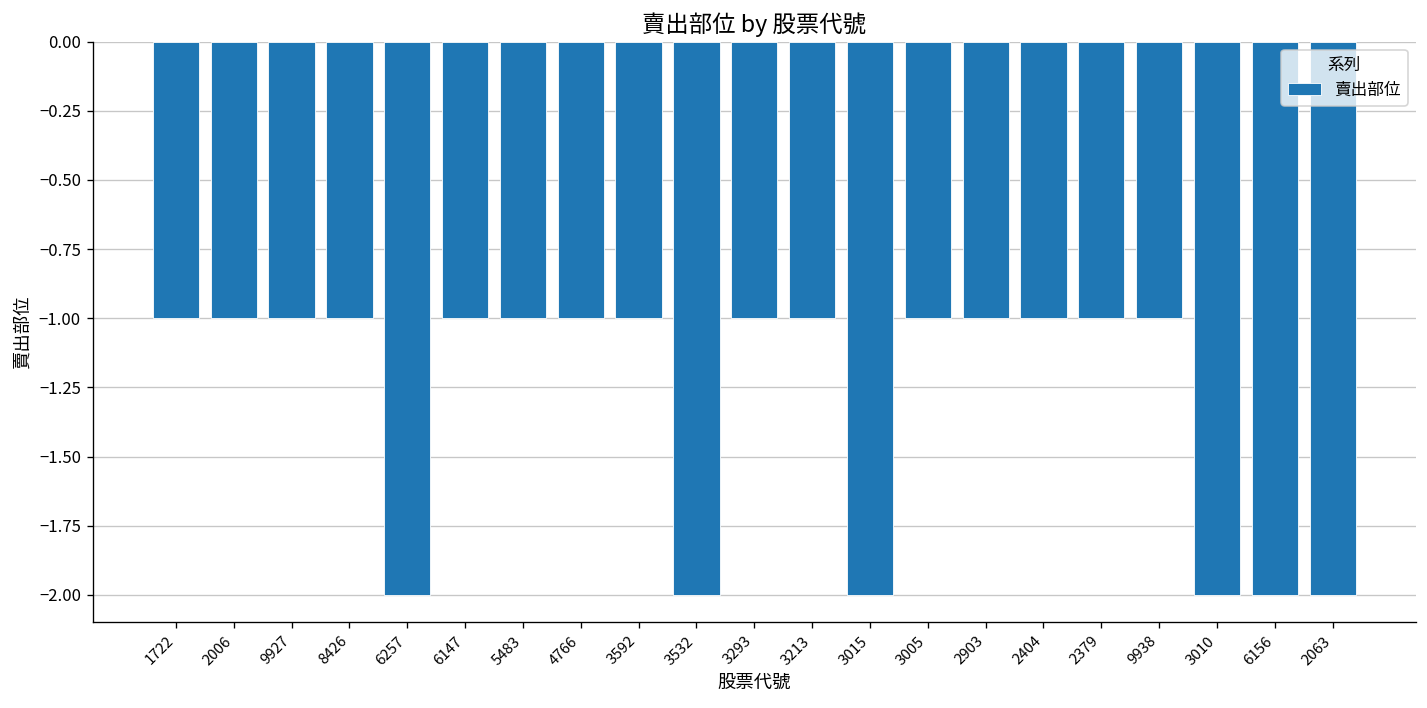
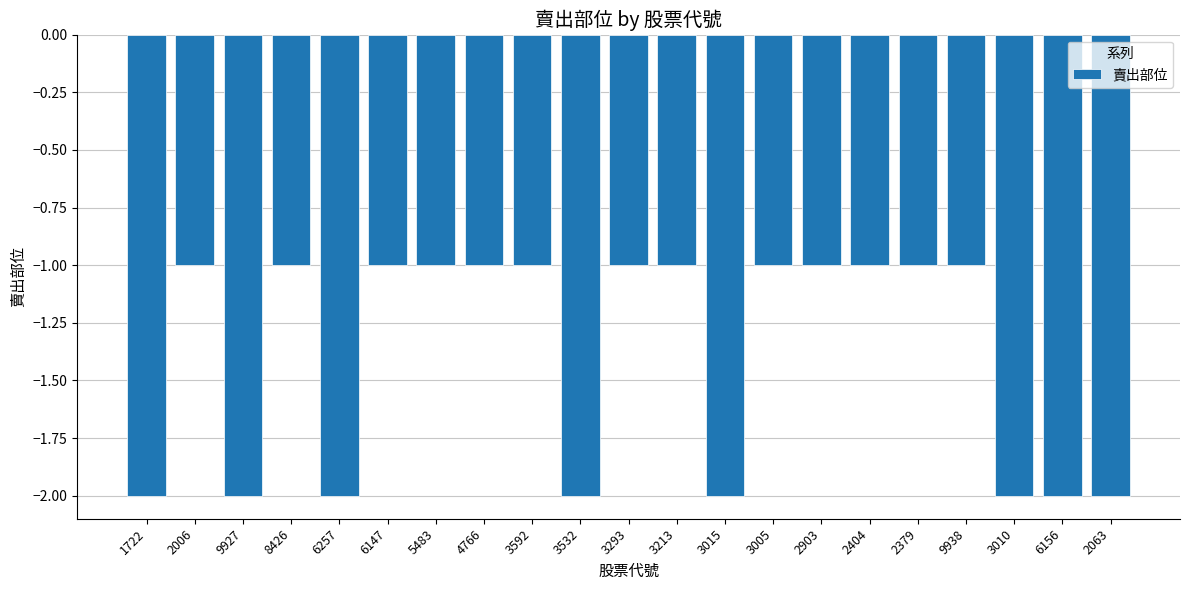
1722: -1 -> -2
9927: -1 -> -2
